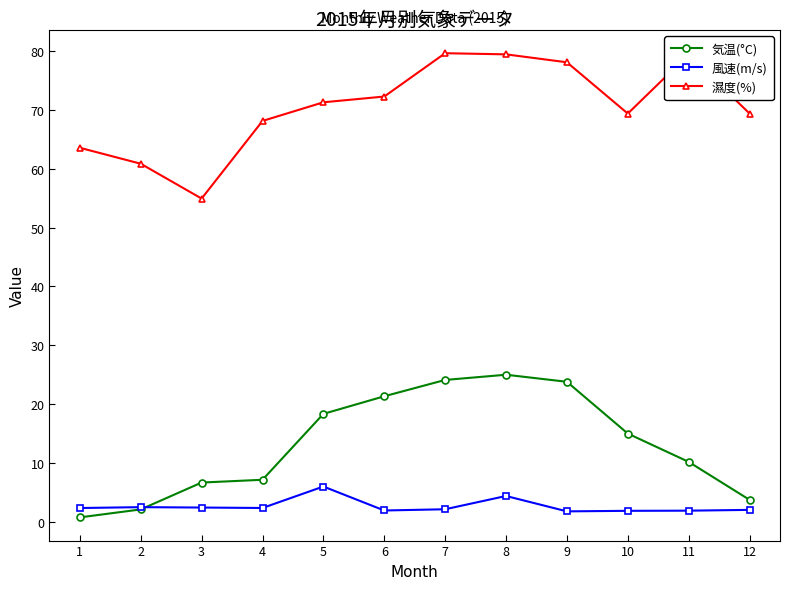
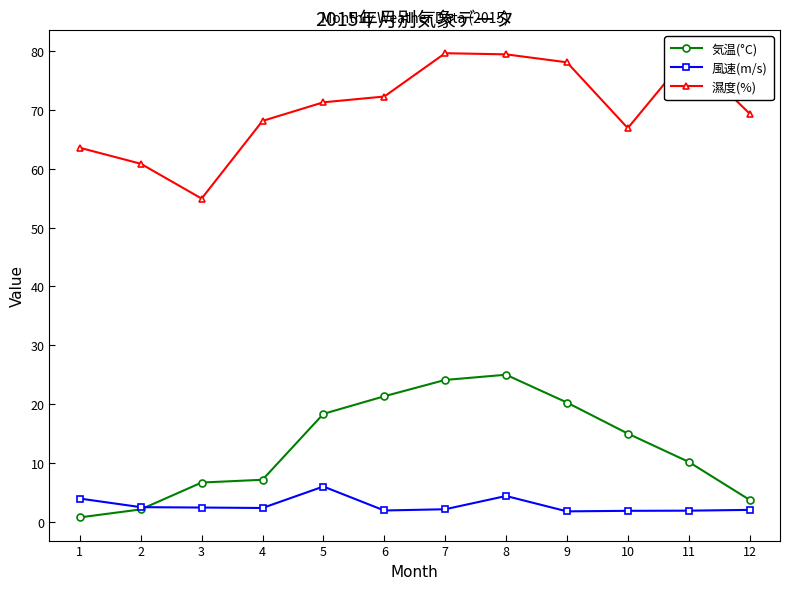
風速(m/s), 1: 2 -> 4
気温(°C), 9: 24 -> 20
濕度(%), 10: 69 -> 67
